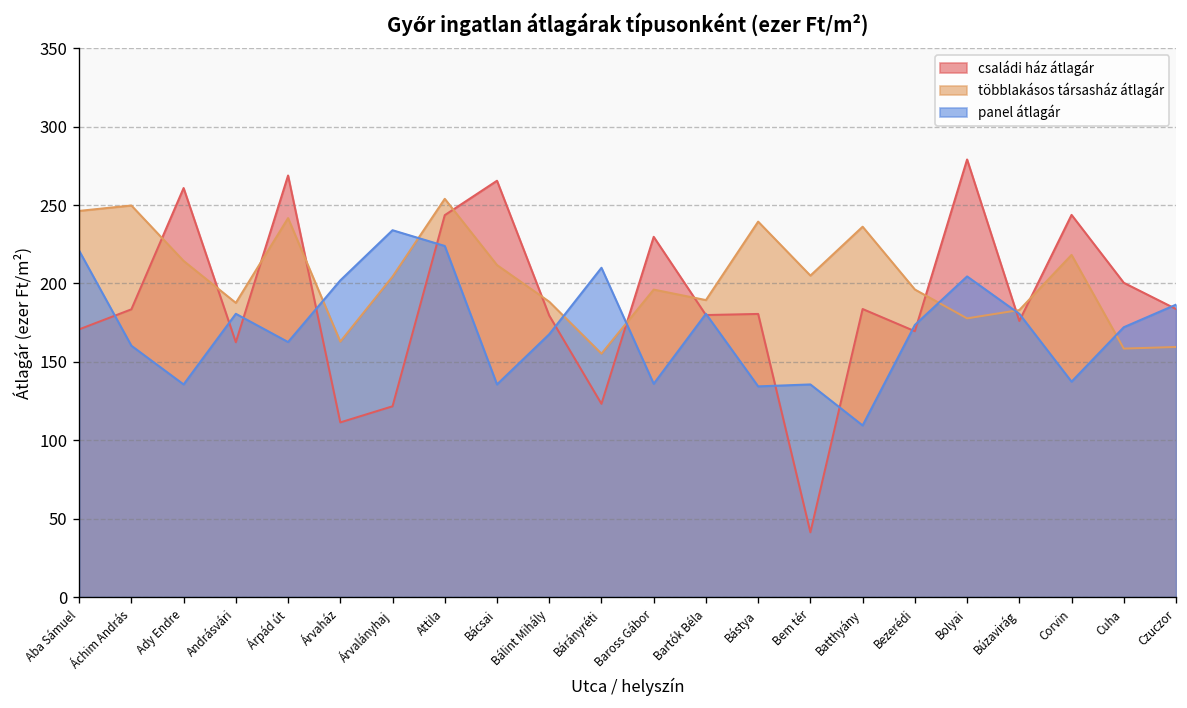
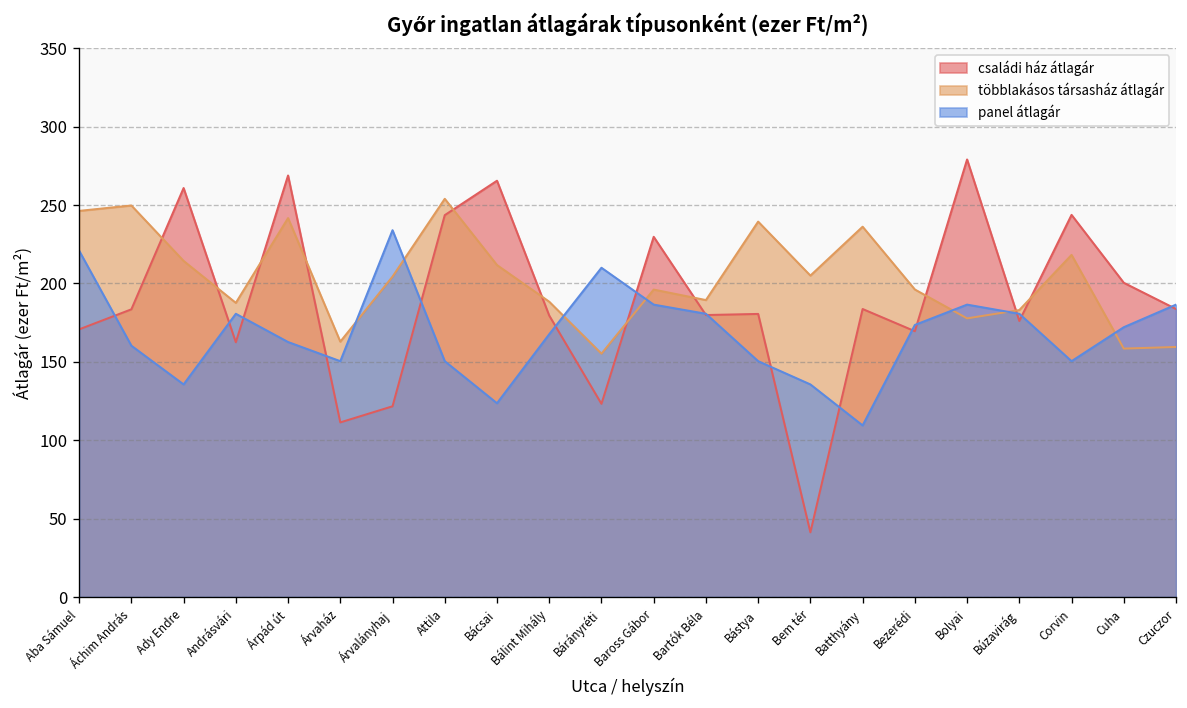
panel átlagár, Árvaház: 202 -> 150
panel átlagár, Attila: 224 -> 150
panel átlagár, Bácsai: 136 -> 124
panel átlagár, Baross Gábor: 136 -> 187
panel átlagár, Bástya: 134 -> 150
panel átlagár, Bolyai: 205 -> 187
panel átlagár, Corvin: 137 -> 150
